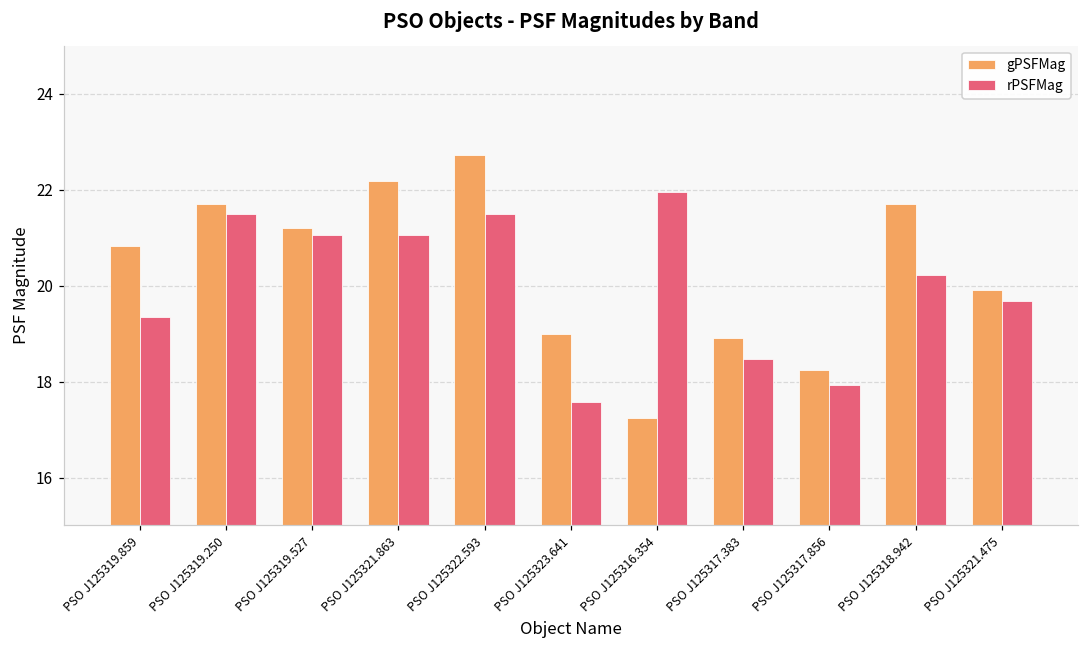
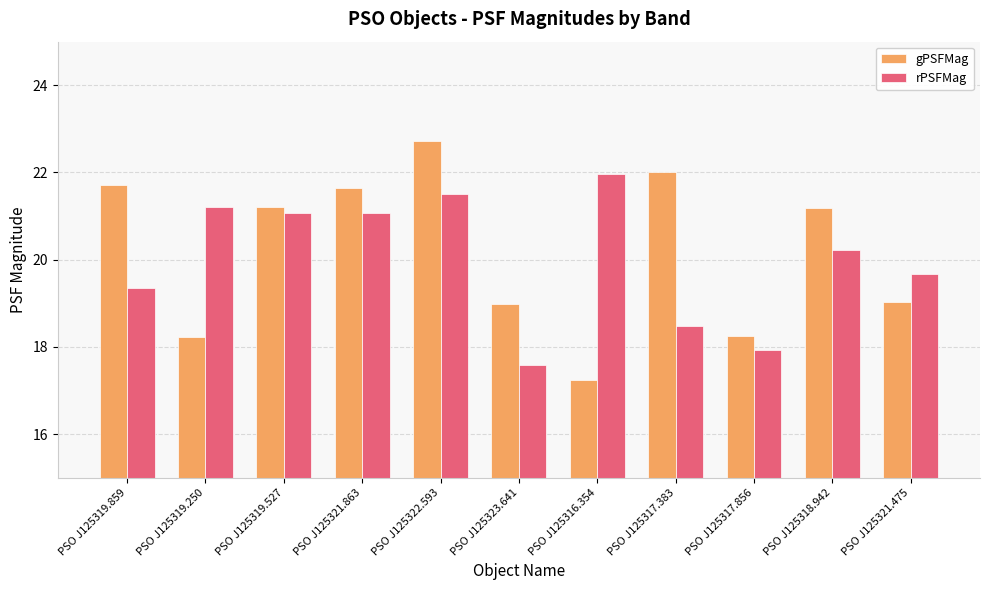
gPSFMag, PSO J125319.859: 20.8 -> 21.7
gPSFMag, PSO J125319.250: 21.7 -> 18.2
rPSFMag, PSO J125319.250: 21.5 -> 21.2
gPSFMag, PSO J125321.863: 22.2 -> 21.6
gPSFMag, PSO J125317.383: 18.9 -> 22.0
gPSFMag, PSO J125318.942: 21.7 -> 21.2
gPSFMag, PSO J125321.475: 19.9 -> 19.0
